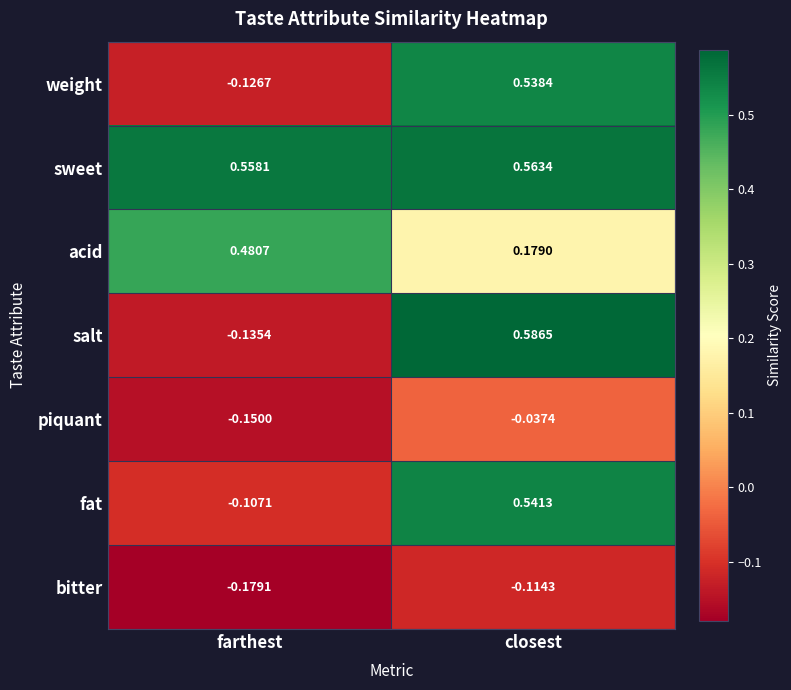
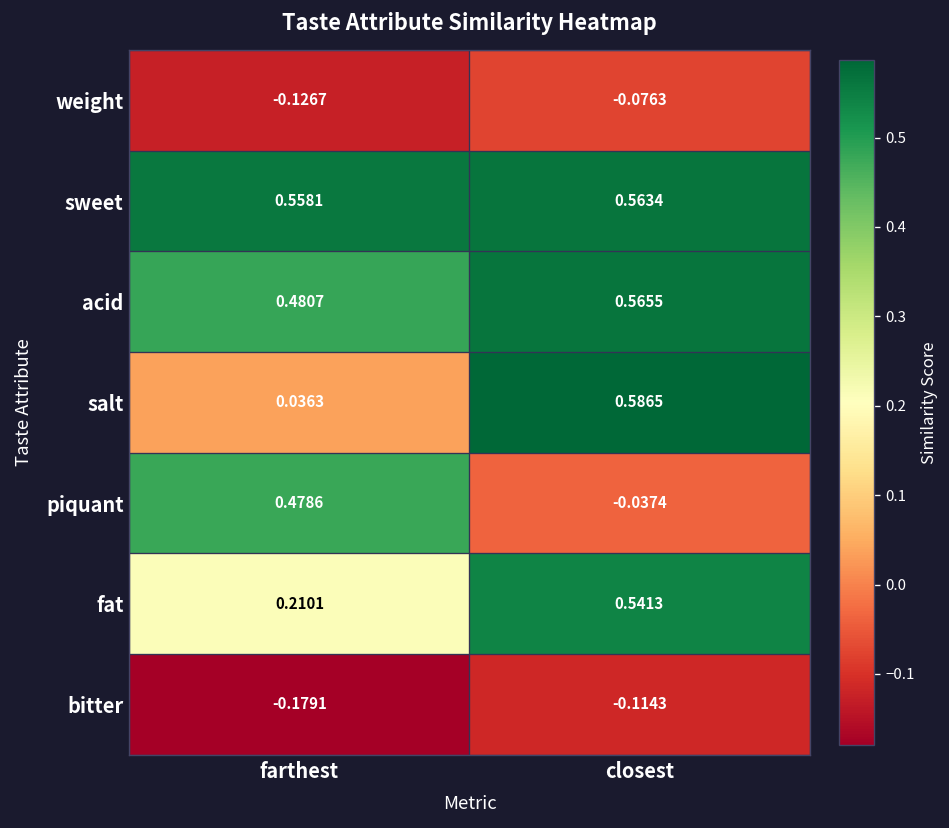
weight, closest: 0.5384 -> -0.0763
acid, closest: 0.1790 -> 0.5655
salt, farthest: -0.1354 -> 0.0363
piquant, farthest: -0.1500 -> 0.4786
fat, farthest: -0.1071 -> 0.2101
